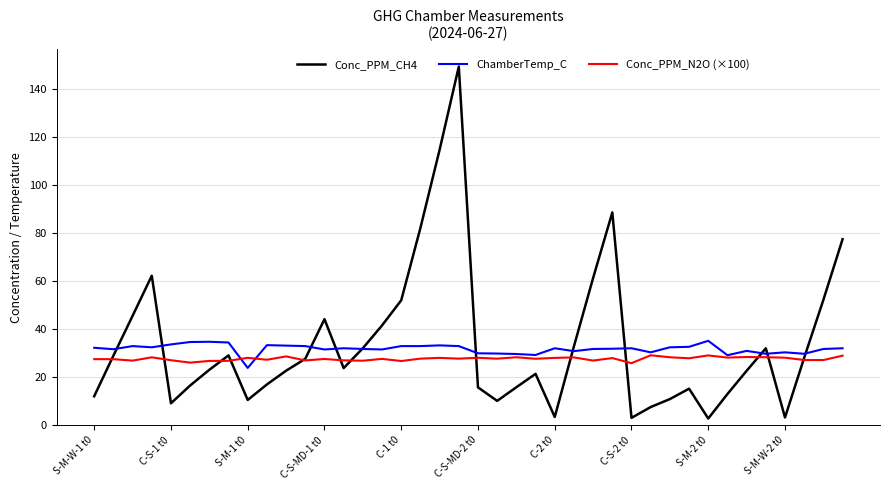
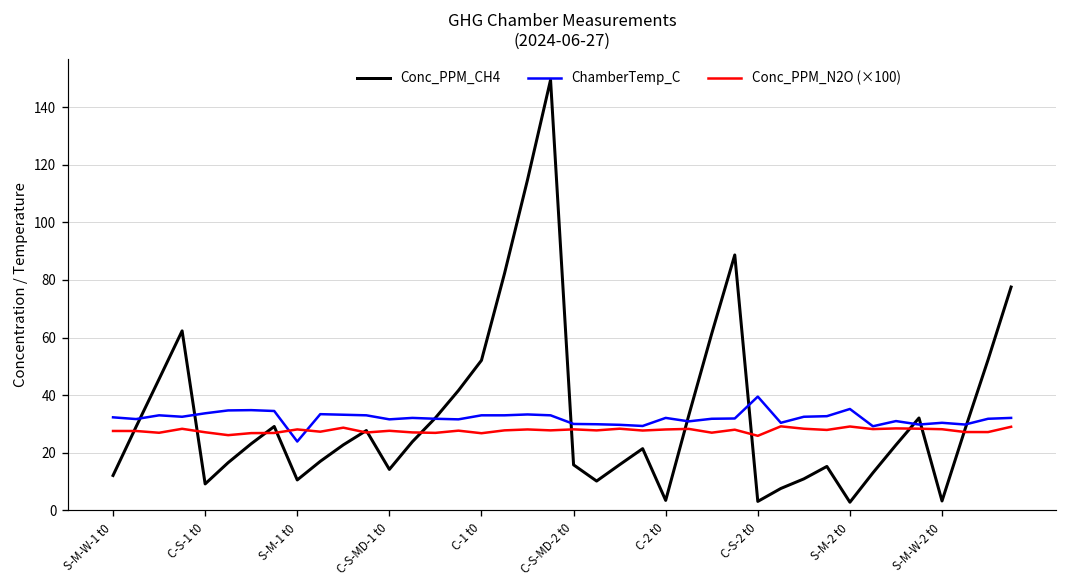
Conc_PPM_CH4, C-S-MD-1 t0: 44 -> 14
ChamberTemp_C, C-S-2 t0: 32 -> 40
